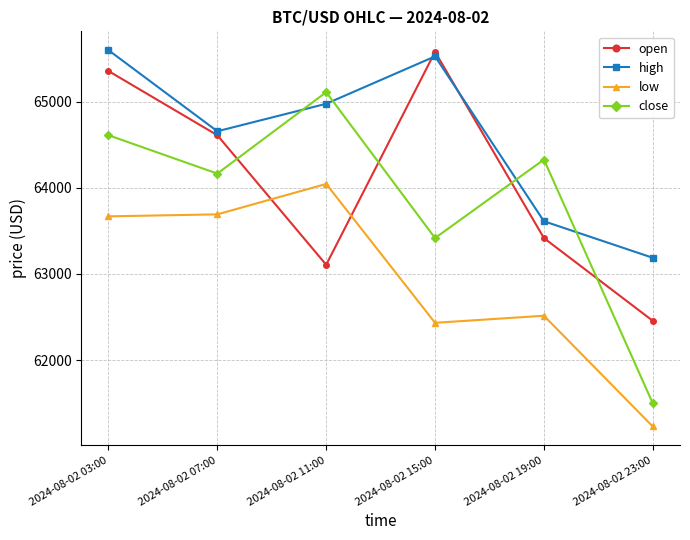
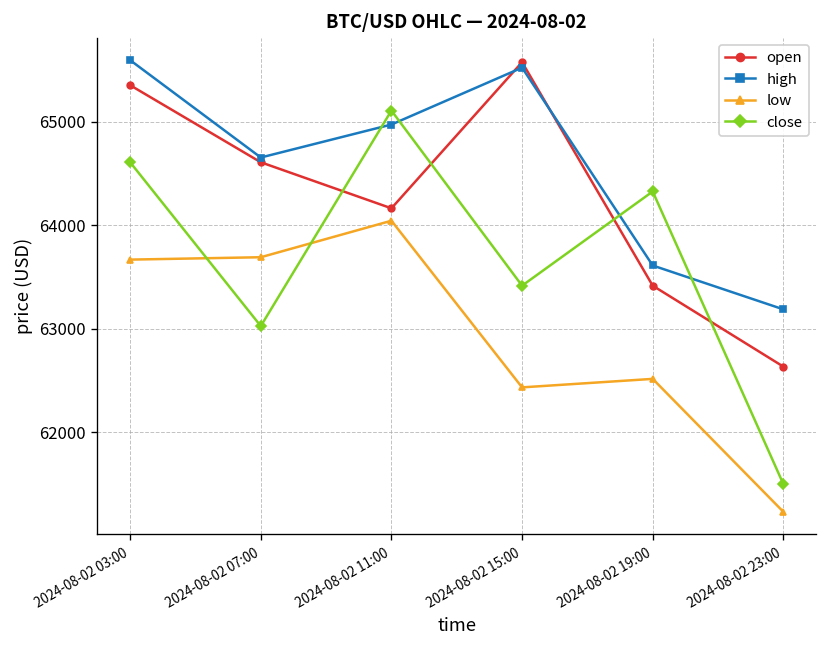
close, 2024-08-02 07:00: 64200 -> 63000
open, 2024-08-02 11:00: 63100 -> 64200
open, 2024-08-02 23:00: 62500 -> 62600
